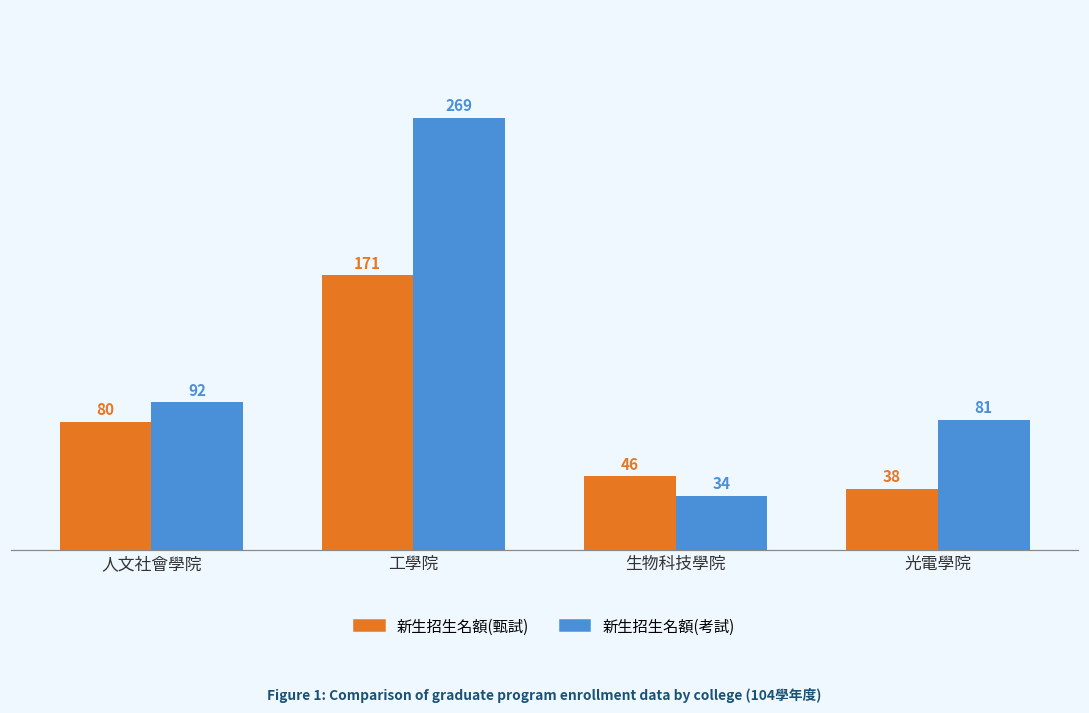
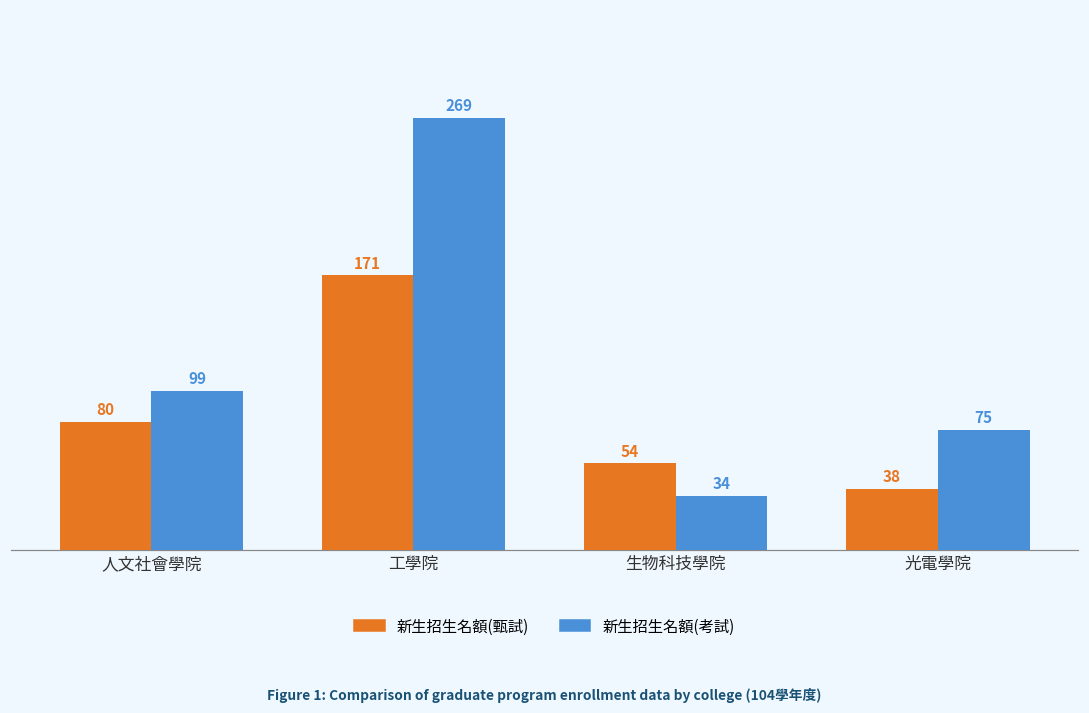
新生招生名額(考試), 人文社會學院: 92 -> 99
新生招生名額(甄試), 生物科技學院: 46 -> 54
新生招生名額(考試), 光電學院: 81 -> 75
